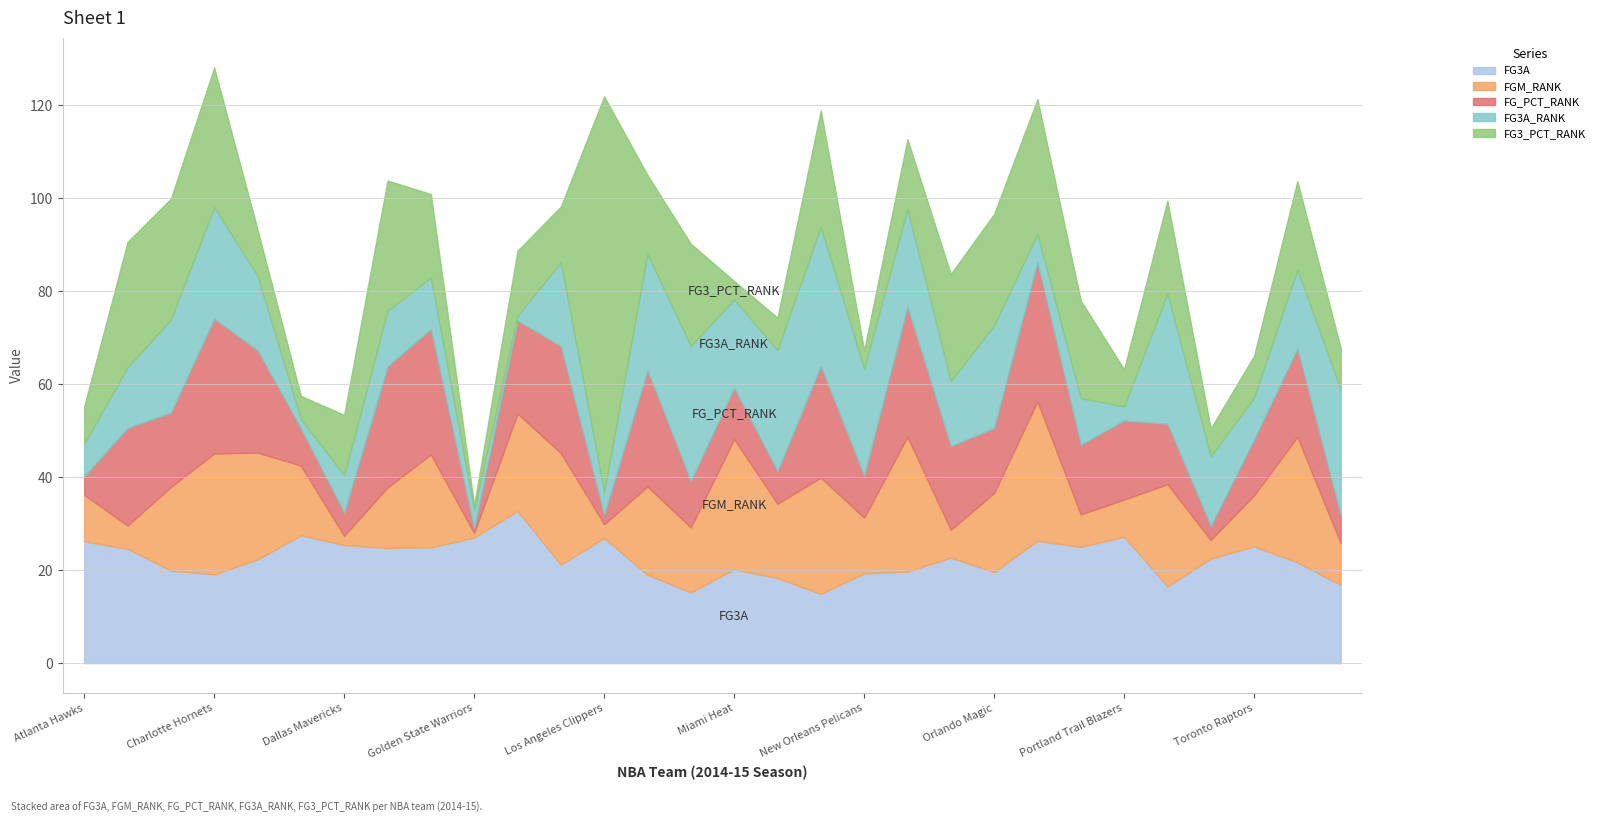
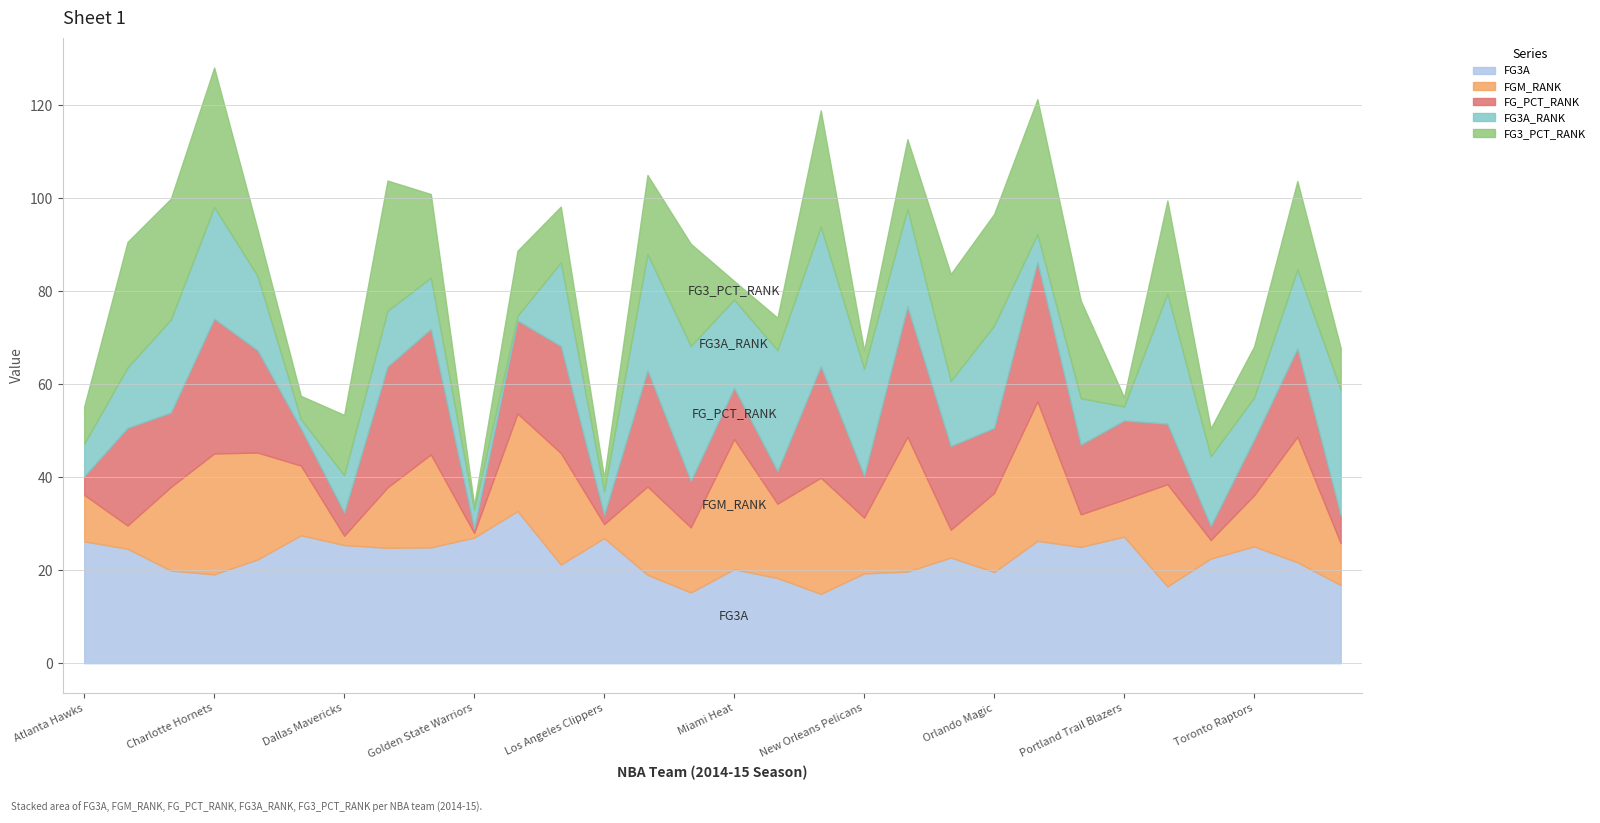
FG3_PCT_RANK, Los Angeles Clippers: 85 -> 3
FG3_PCT_RANK, Portland Trail Blazers: 8 -> 2
FG3_PCT_RANK, Toronto Raptors: 9 -> 11
